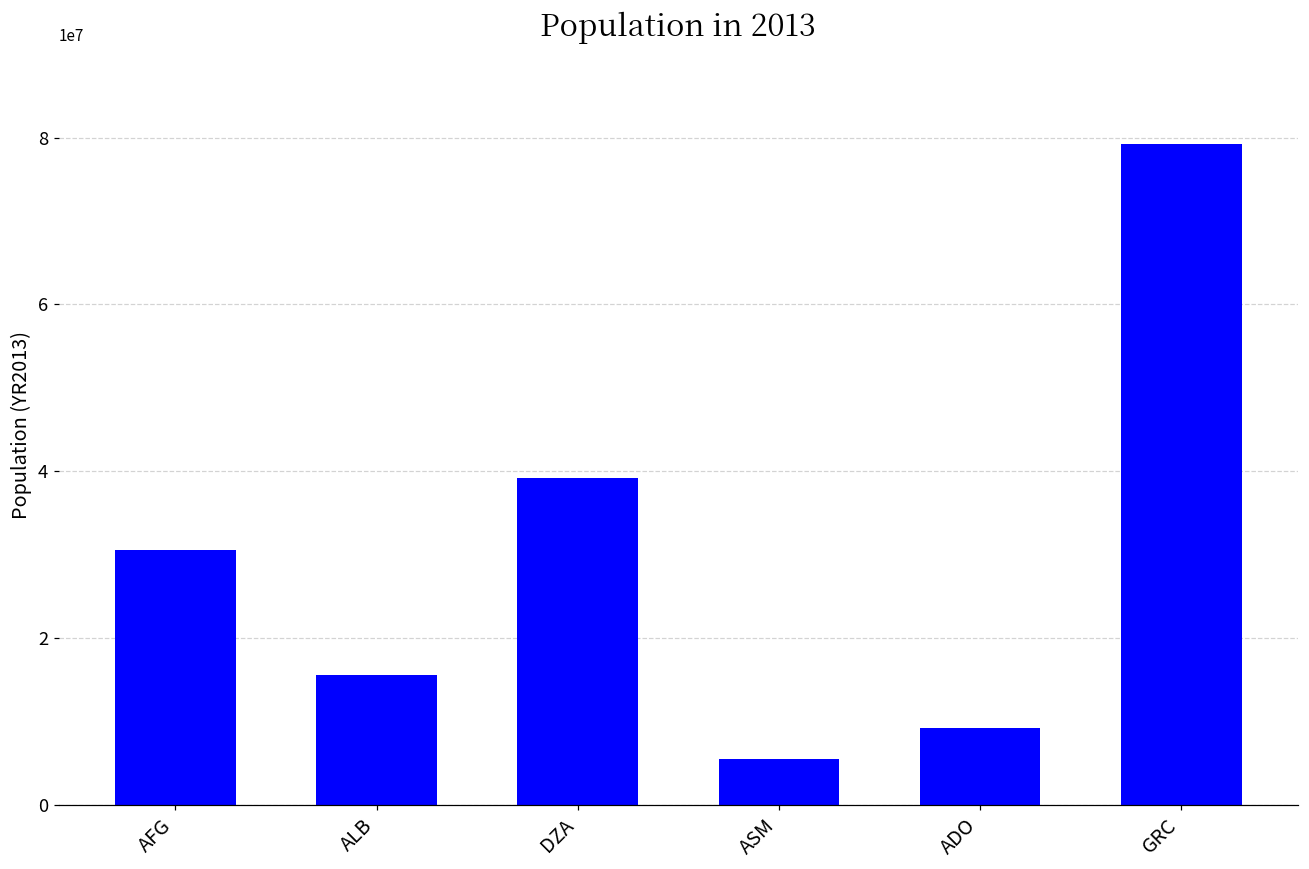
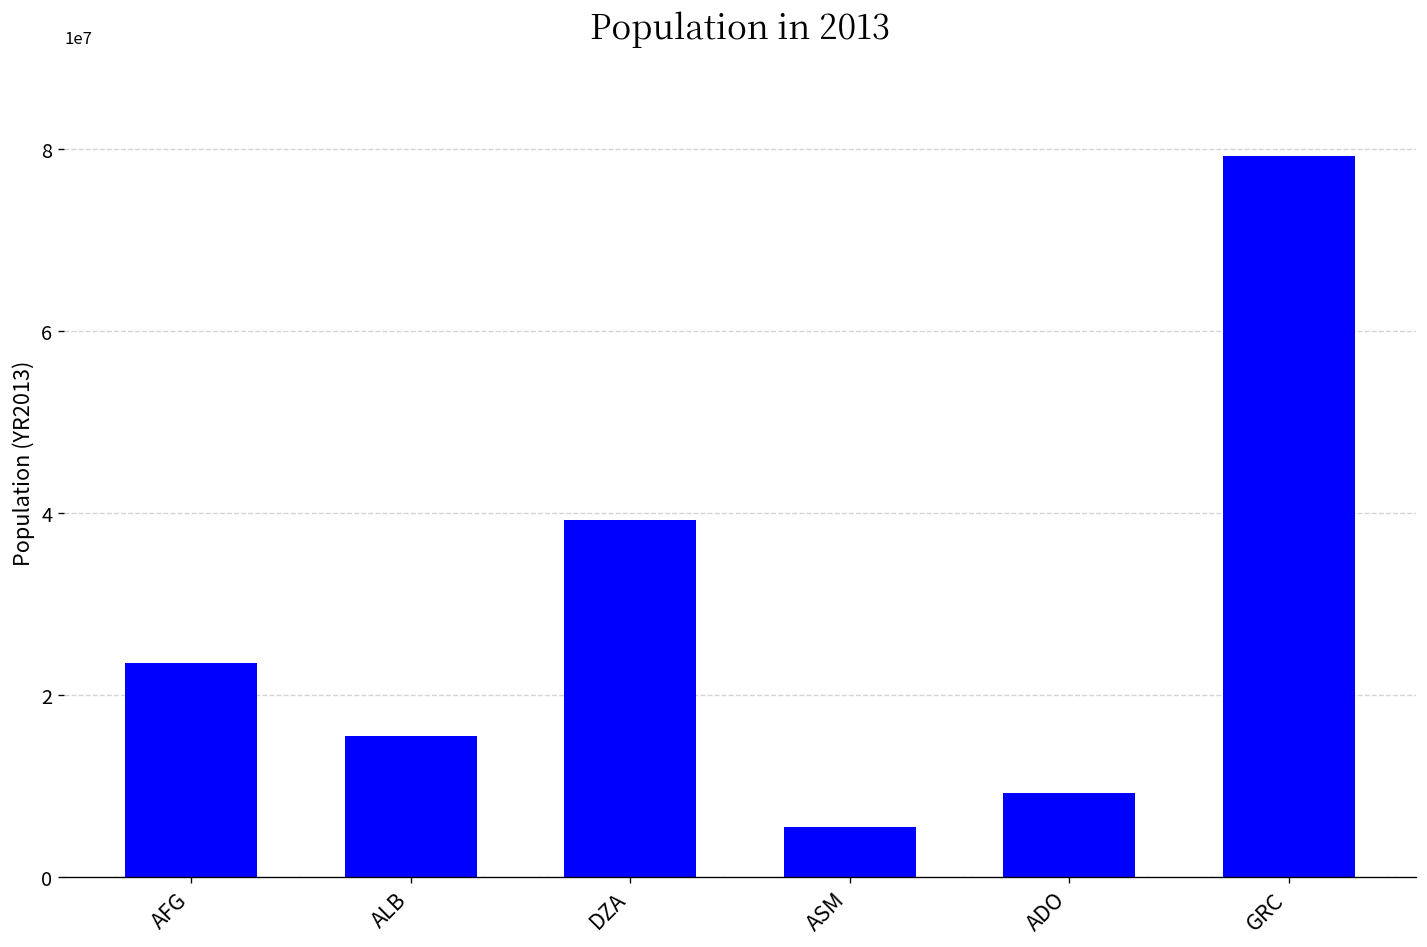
AFG: 31000000 -> 23000000
